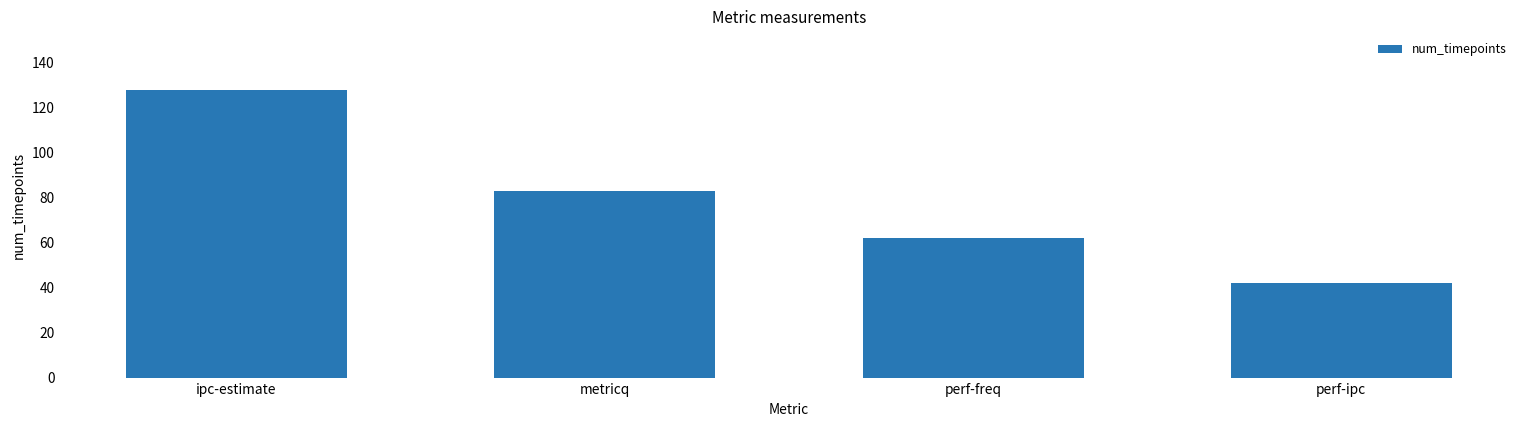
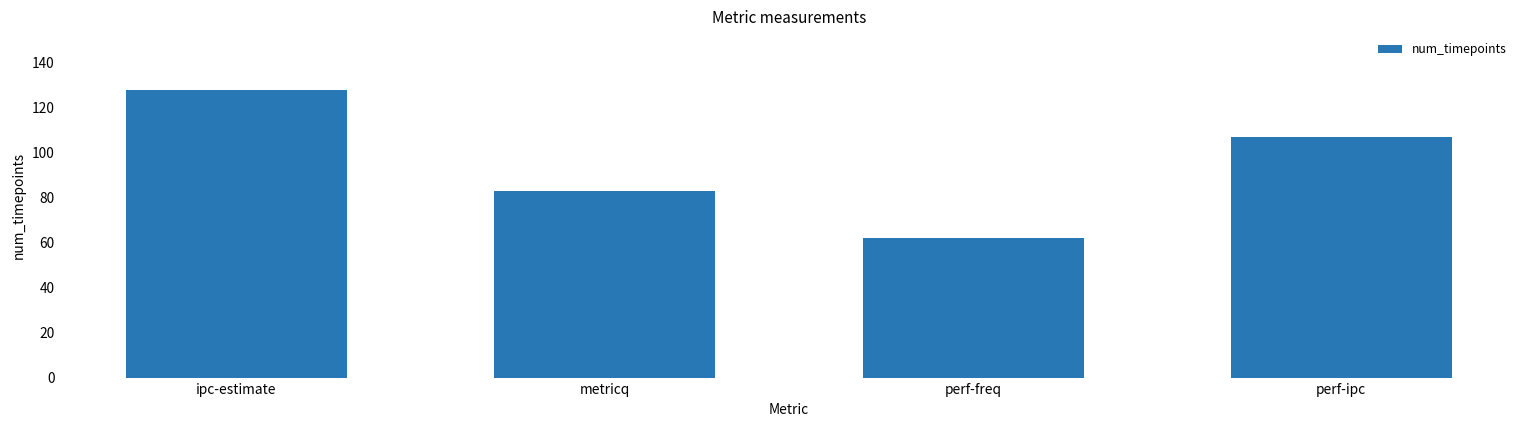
perf-ipc: 42 -> 107
